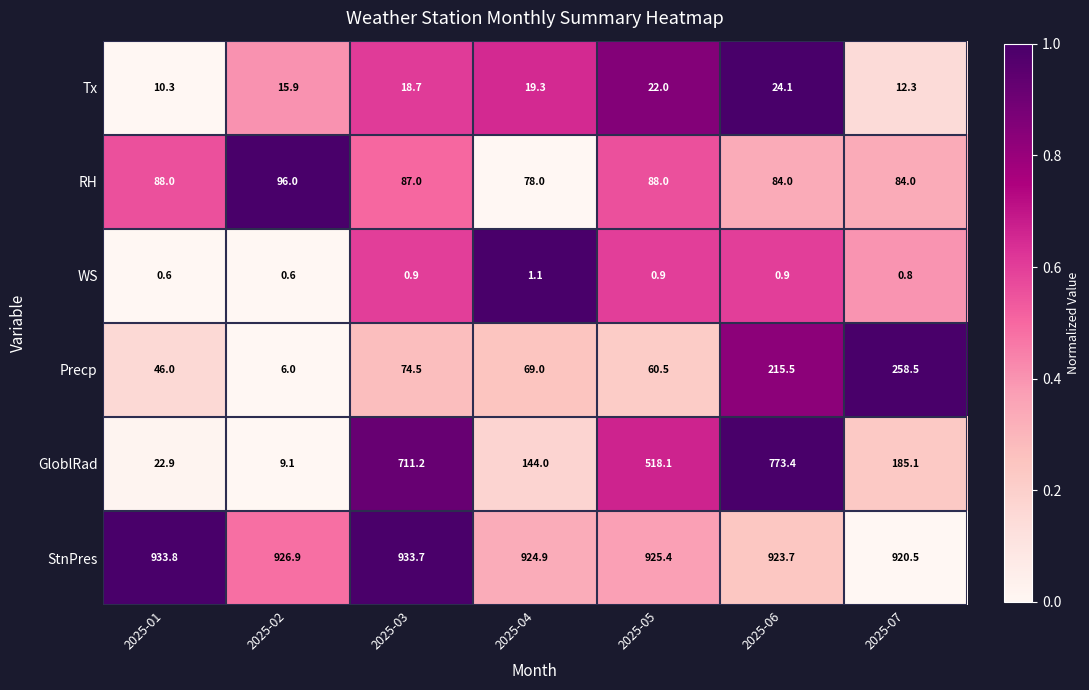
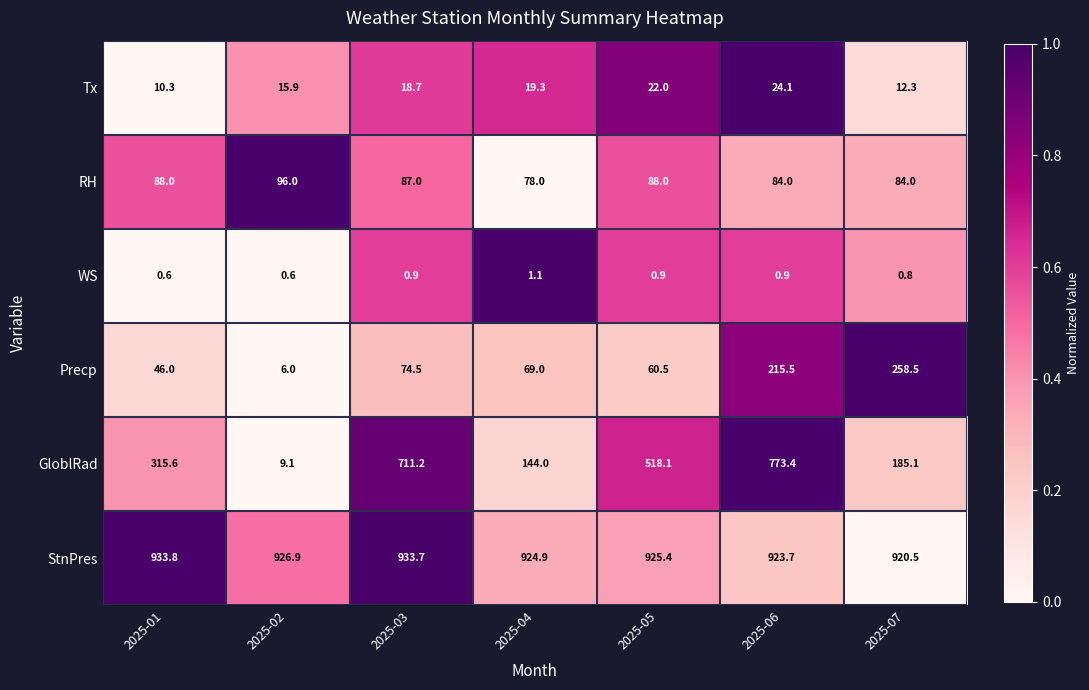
GloblRad, 2025-01: 22.9 -> 315.6
